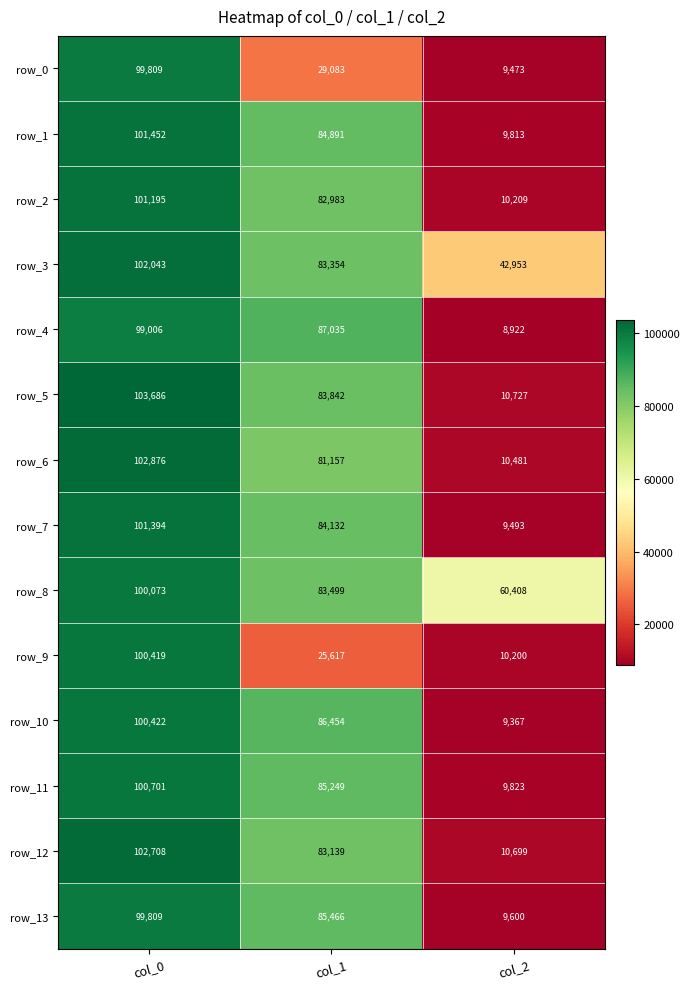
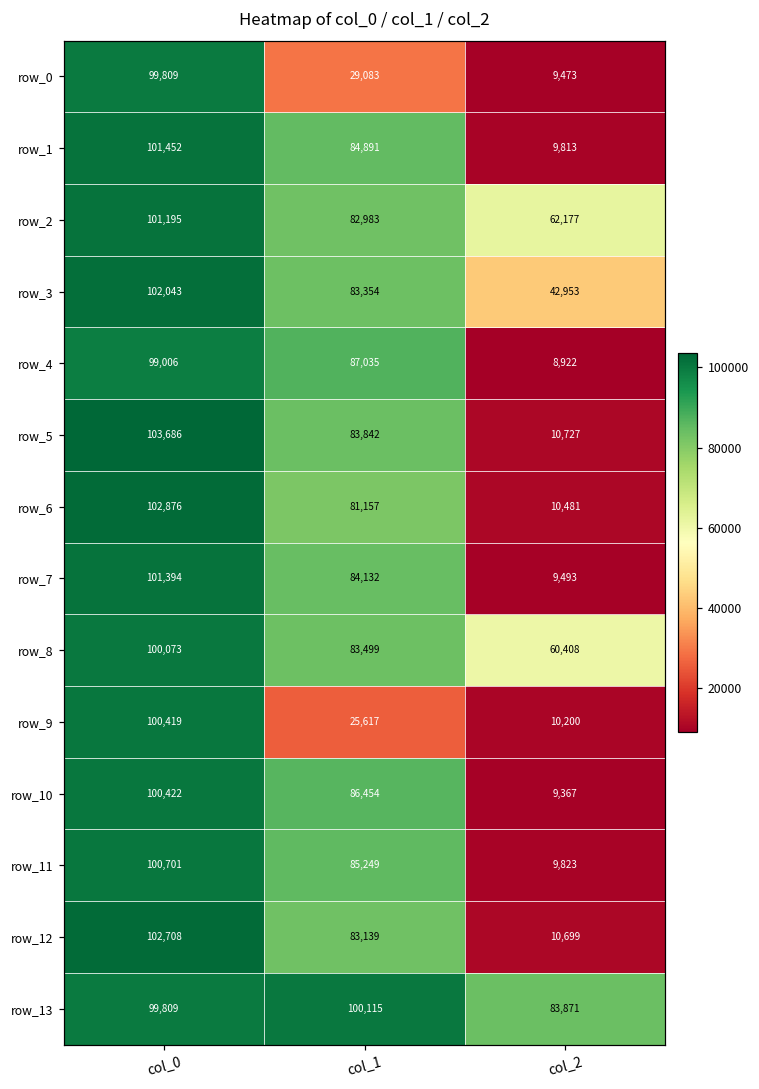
row_2, col_2: 10,209 -> 62,177
row_13, col_1: 85,466 -> 100,115
row_13, col_2: 9,600 -> 83,871
